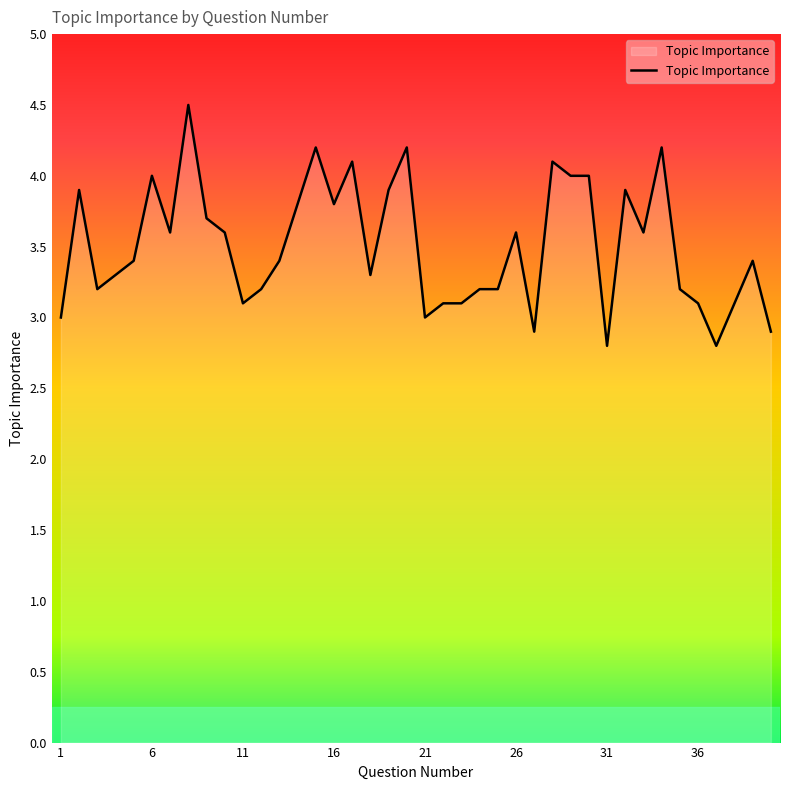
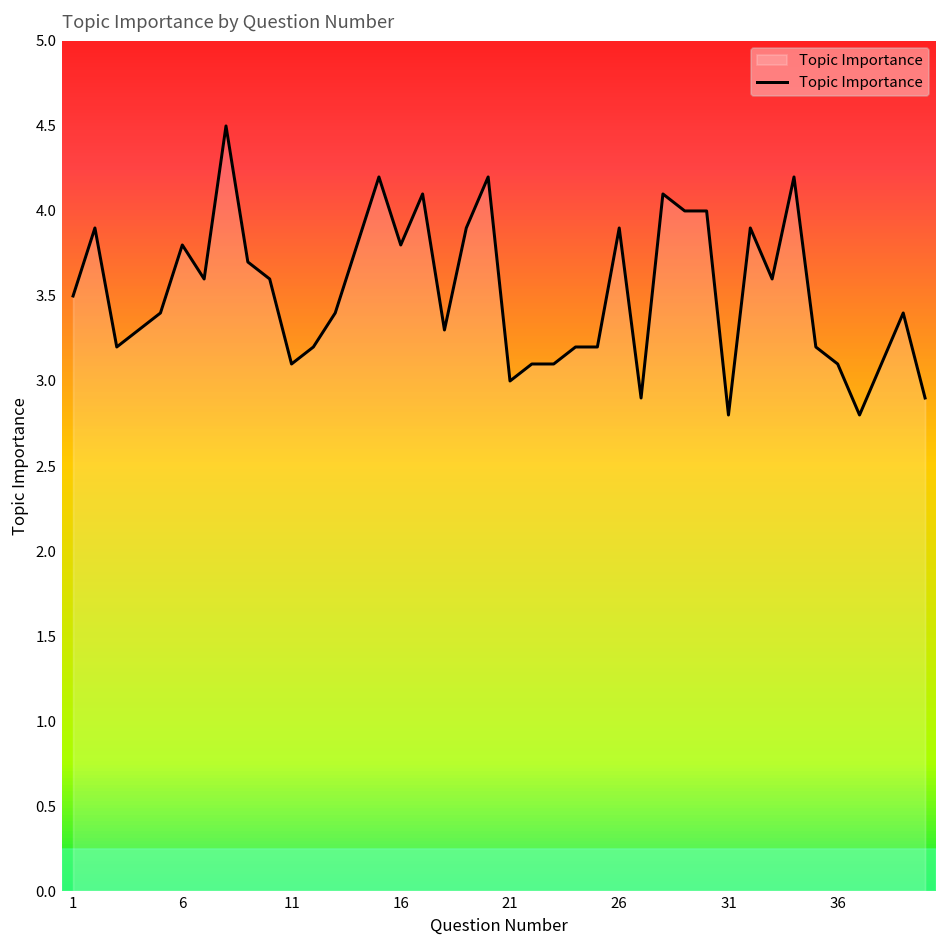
1: 3.0 -> 3.5
6: 4.0 -> 3.8
26: 3.6 -> 3.9
